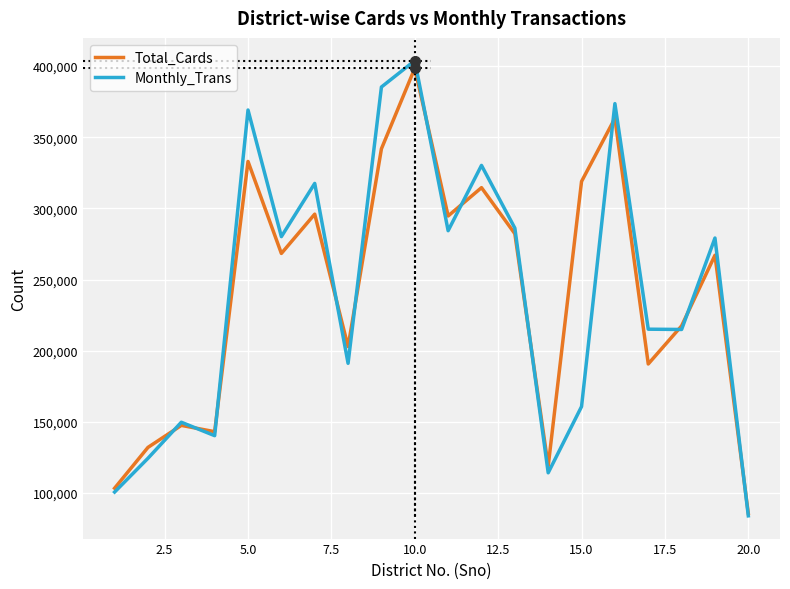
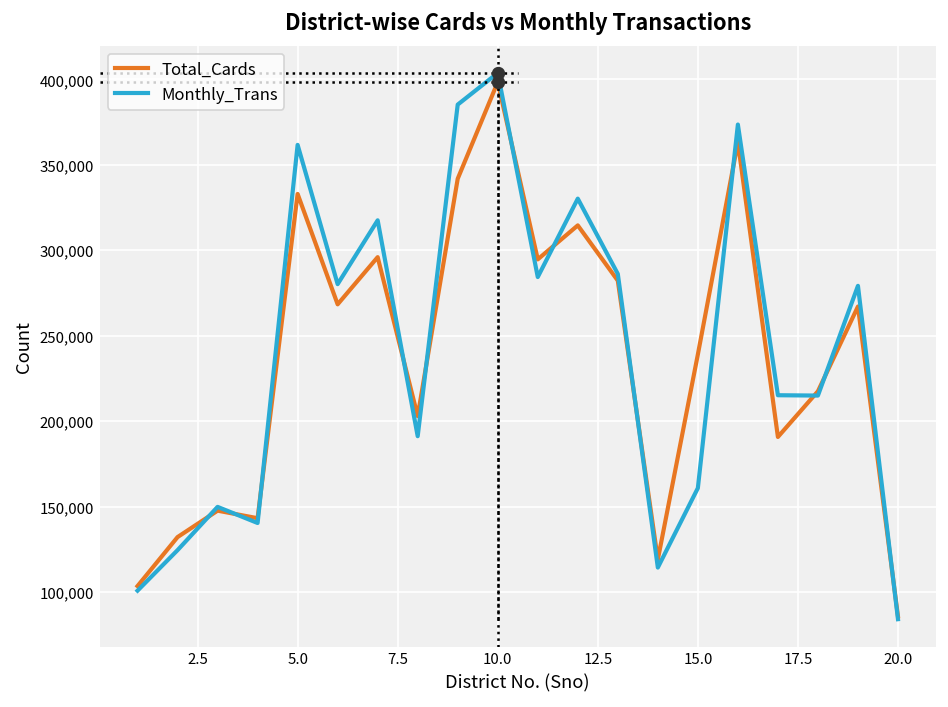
Monthly_Trans, 5.0: 369,000 -> 362,000
Total_Cards, 15.0: 319,000 -> 239,000
